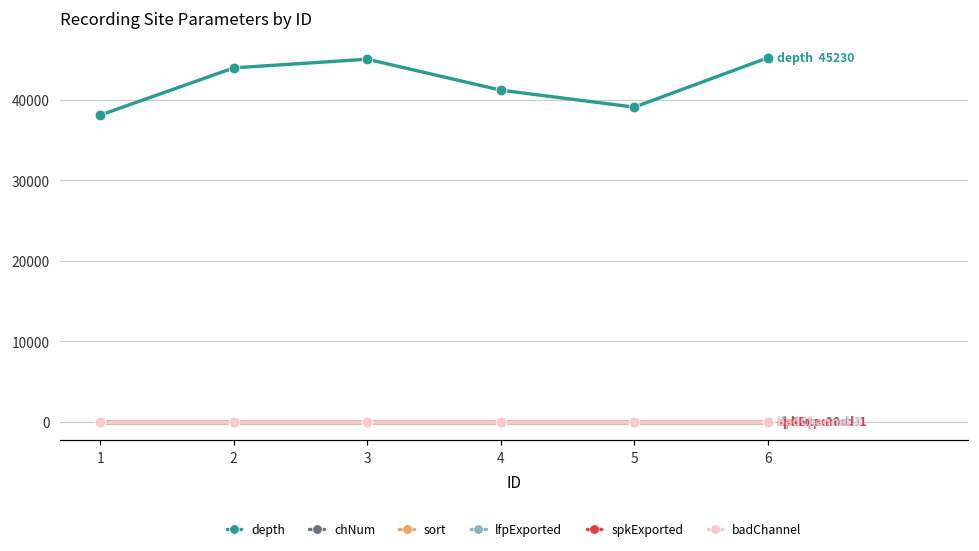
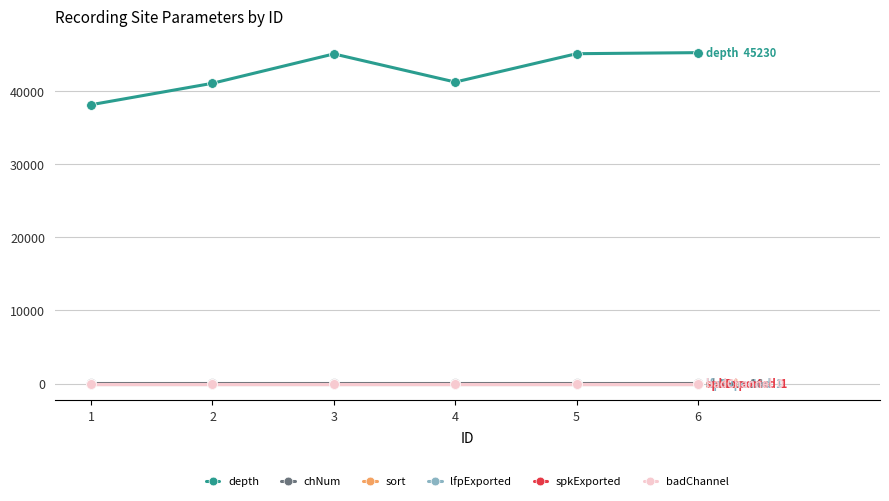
depth, 2: 44000 -> 41000
depth, 5: 39000 -> 45000
